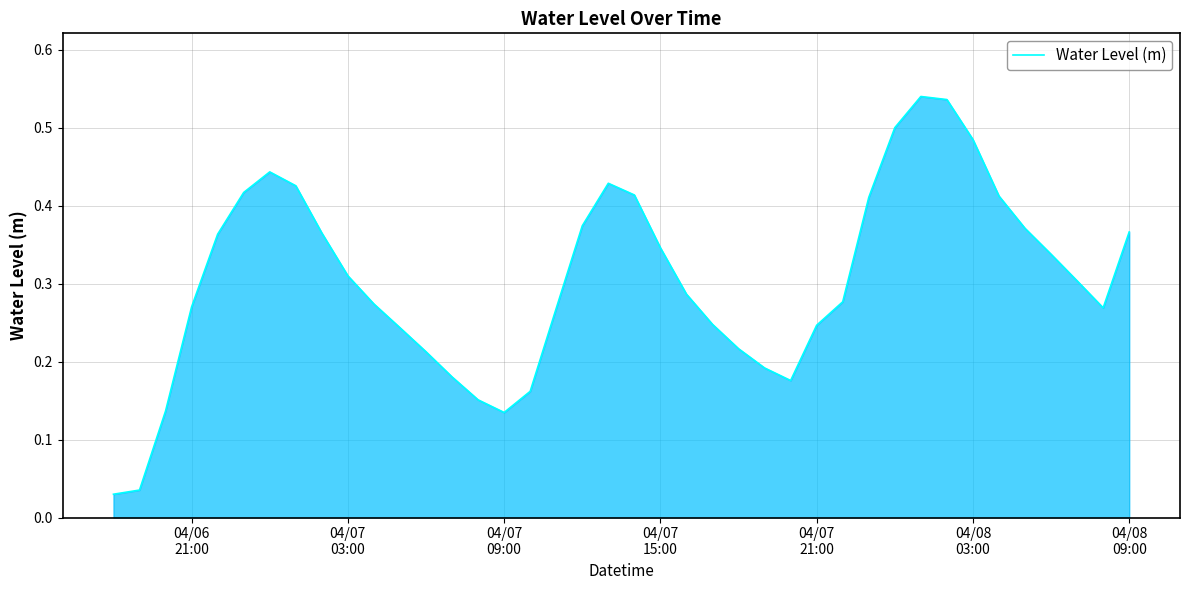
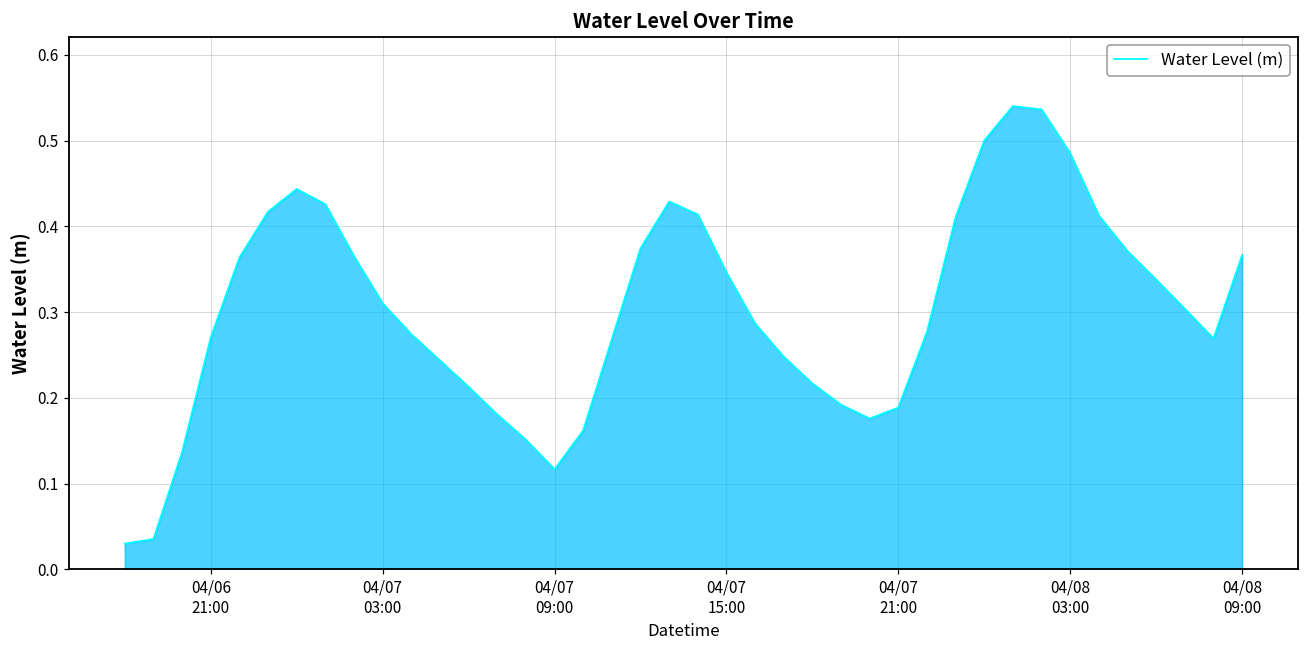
04/07 09:00: 0.13 -> 0.12
04/07 21:00: 0.25 -> 0.19
